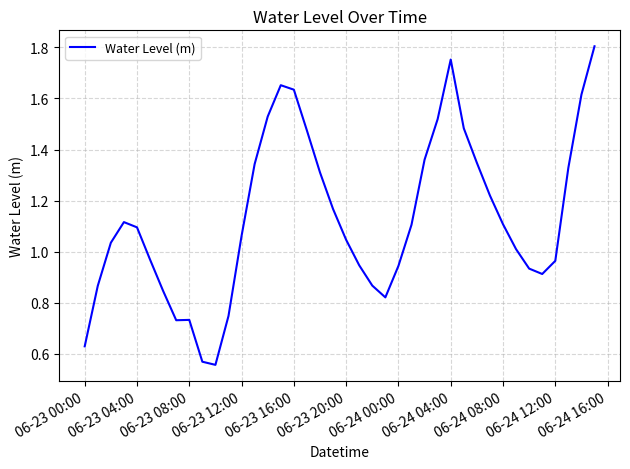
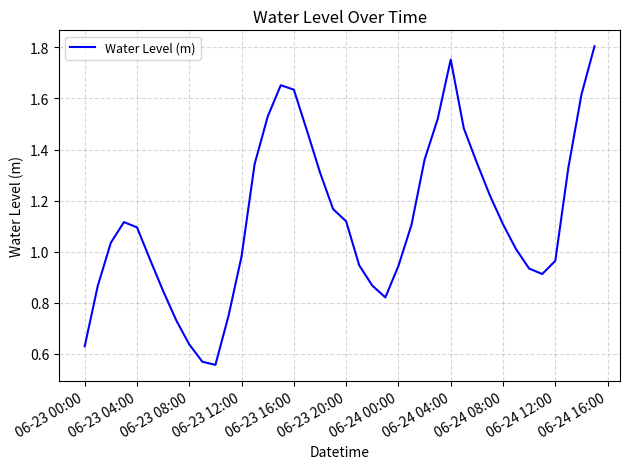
06-23 08:00: 0.73 -> 0.64
06-23 12:00: 1.06 -> 0.98
06-23 20:00: 1.05 -> 1.12
